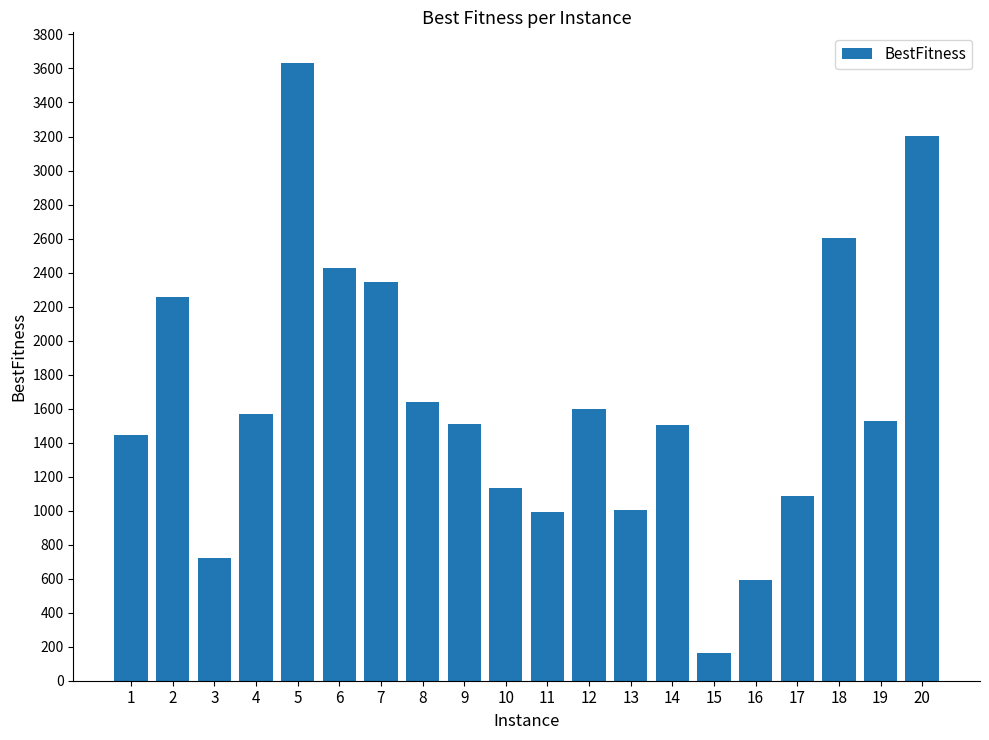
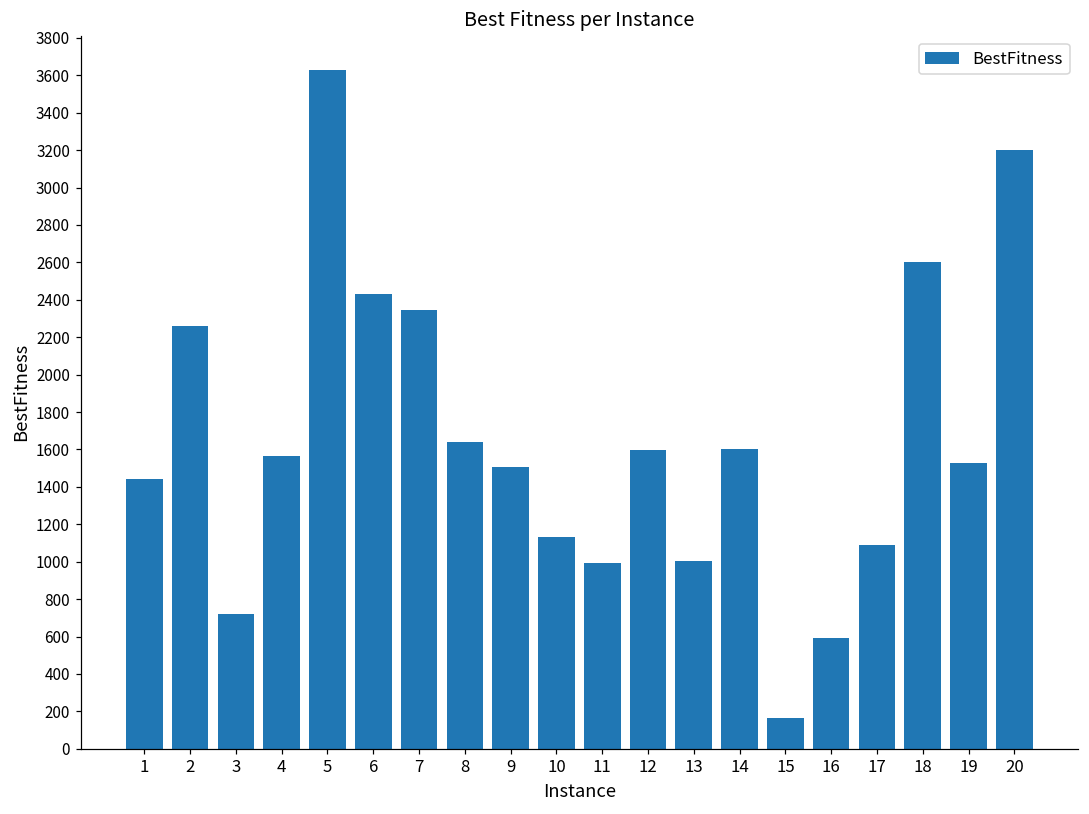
14: 1500 -> 1600
